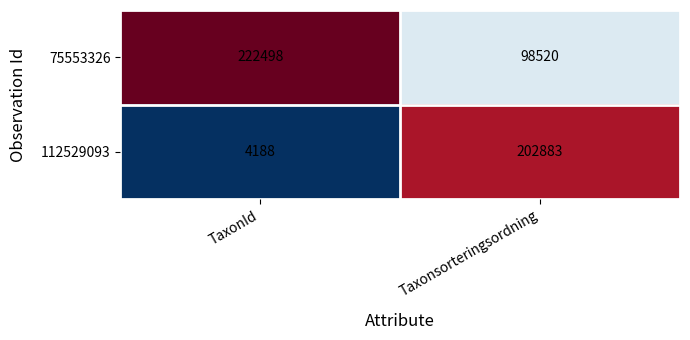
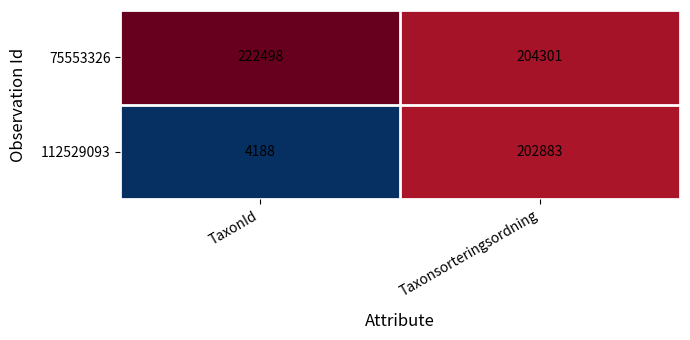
75553326, Taxonsorteringsordning: 98520 -> 204301
